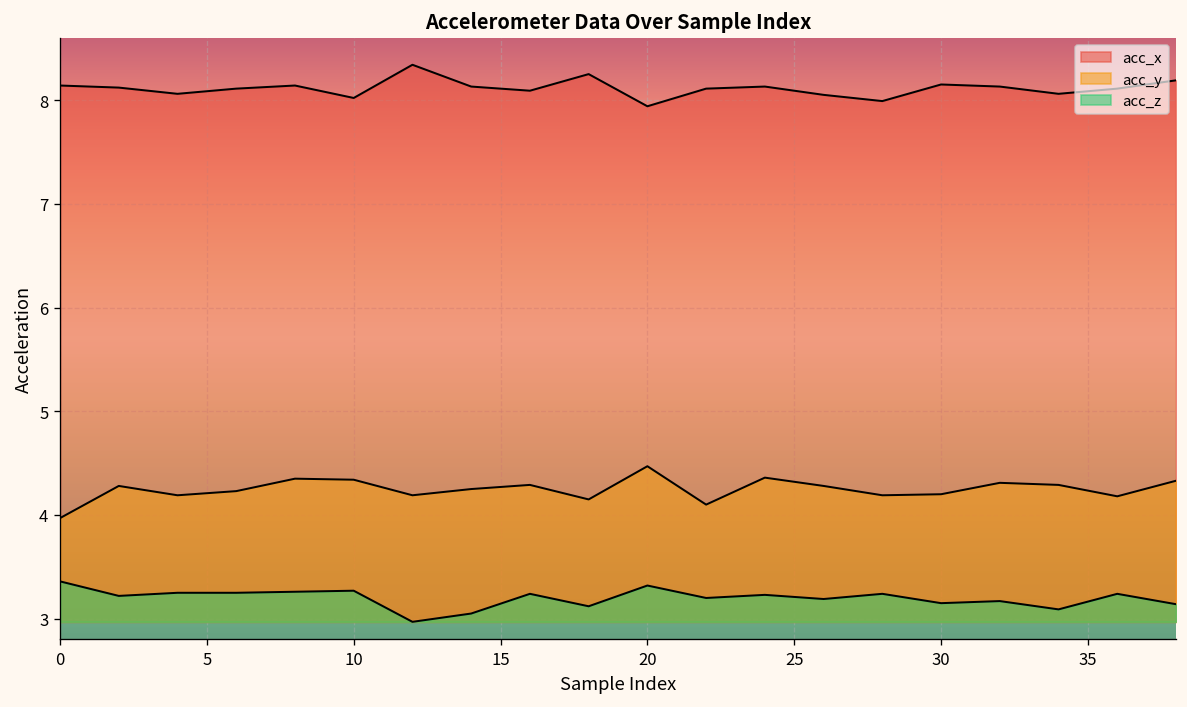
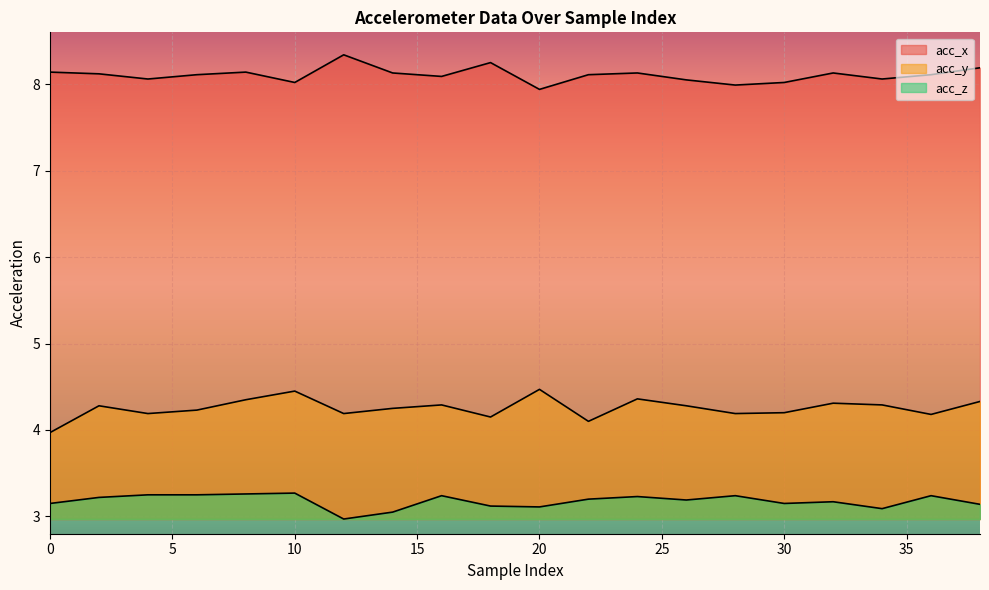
acc_z, 0: 3.4 -> 3.2
acc_y, 10: 4.3 -> 4.5
acc_z, 20: 3.3 -> 3.1
acc_x, 30: 8.2 -> 8.0
